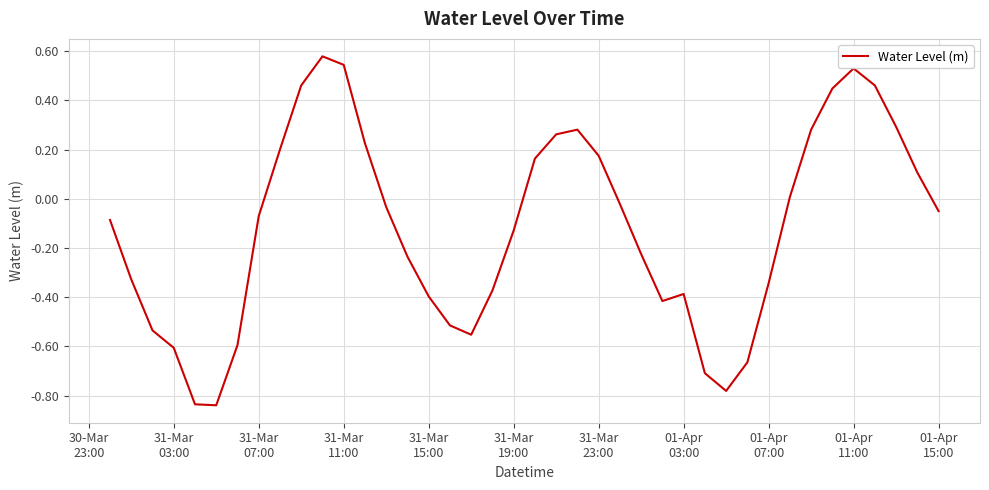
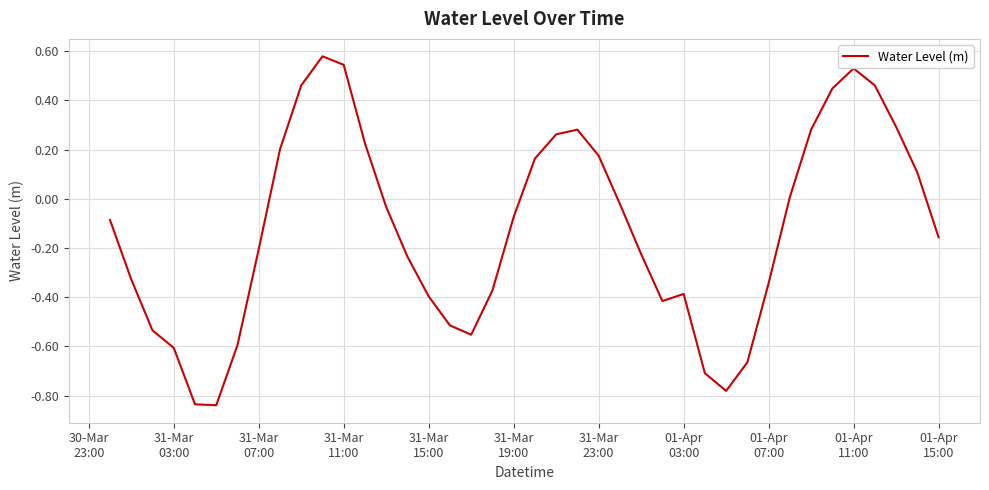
31-Mar 07:00: -0.07 -> -0.20
31-Mar 19:00: -0.13 -> -0.07
01-Apr 15:00: -0.05 -> -0.16
